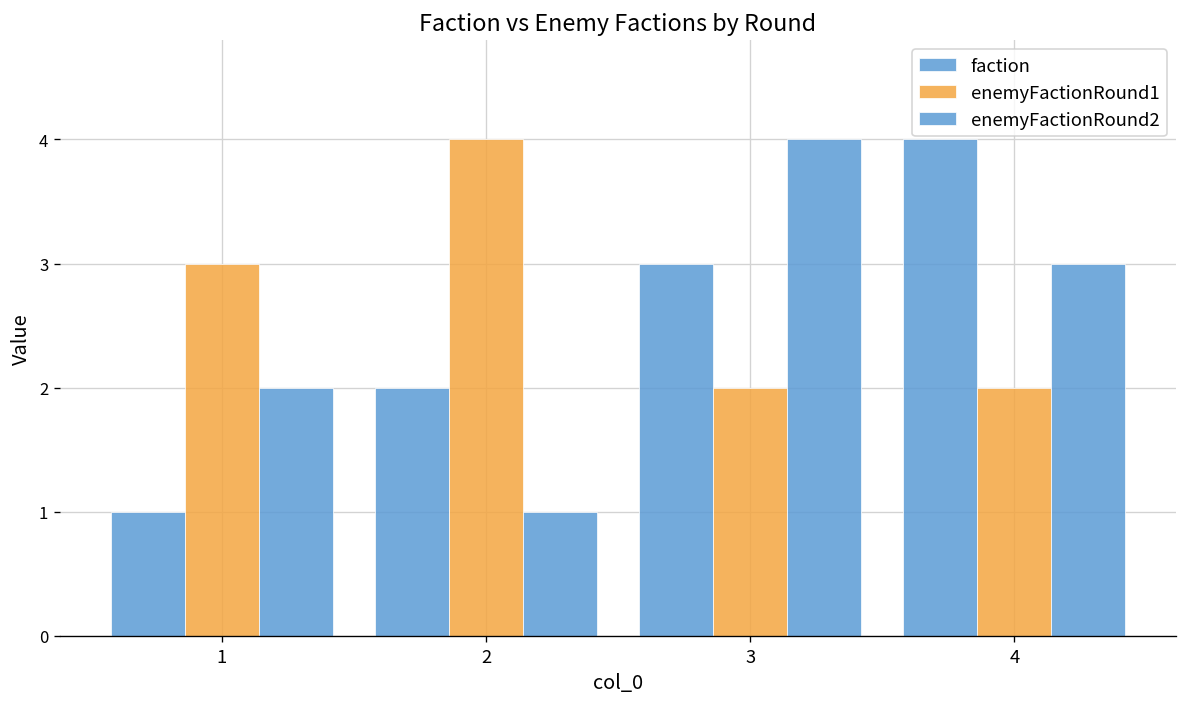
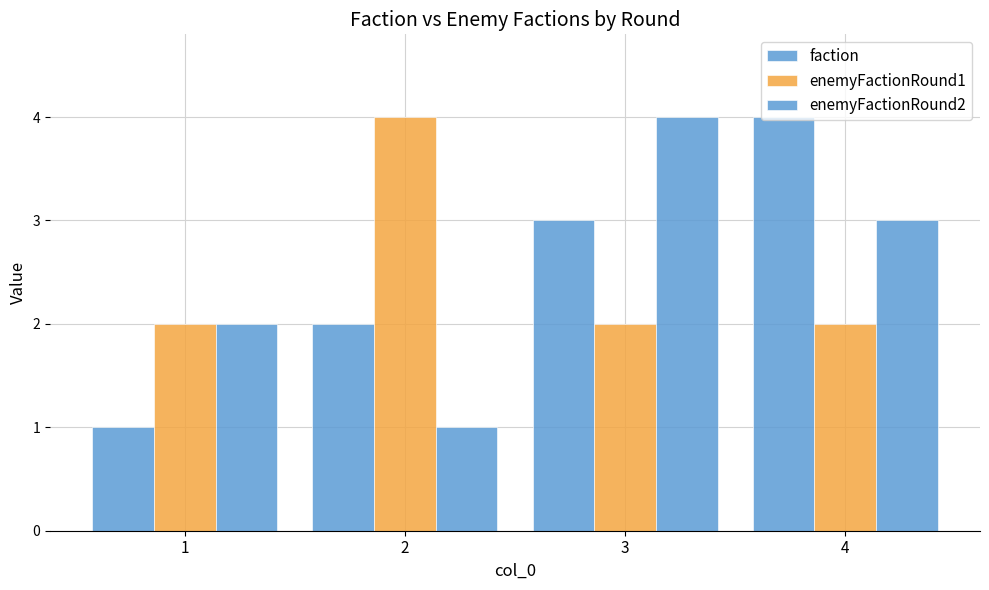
enemyFactionRound1, 1: 3 -> 2
